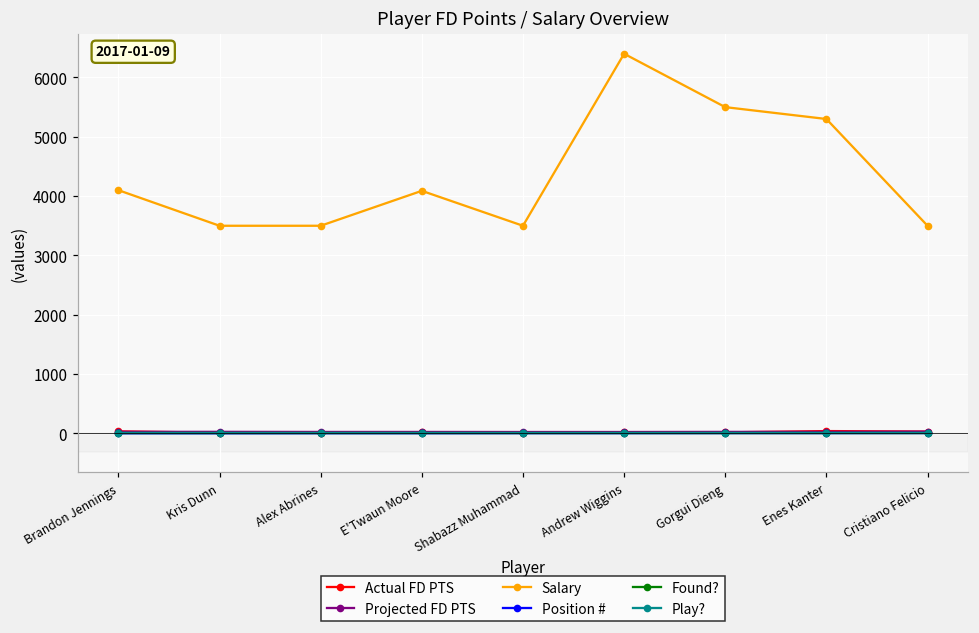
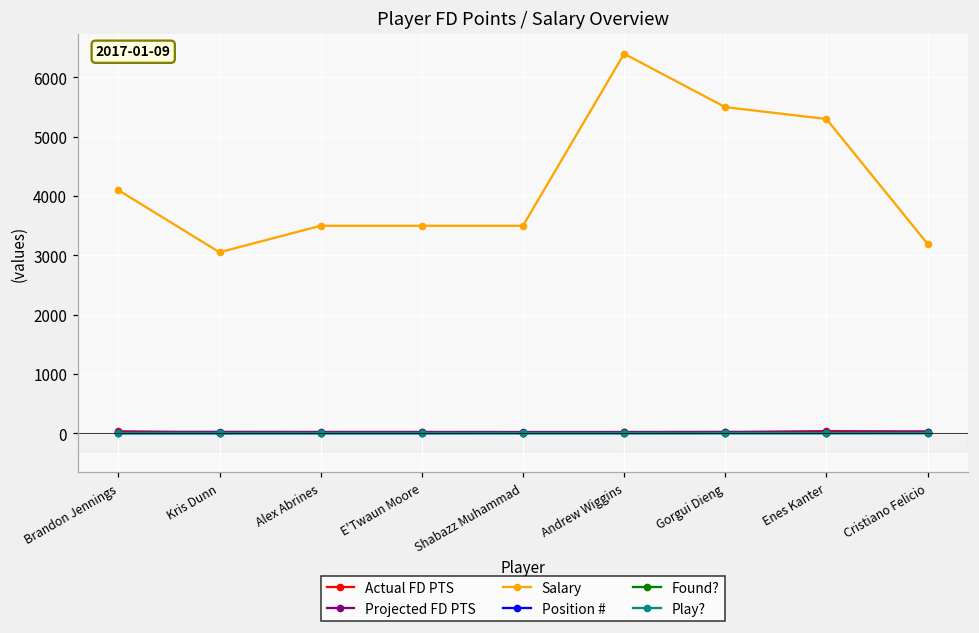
Salary, Kris Dunn: 3500 -> 3100
Salary, E'Twaun Moore: 4100 -> 3500
Salary, Cristiano Felicio: 3500 -> 3200
